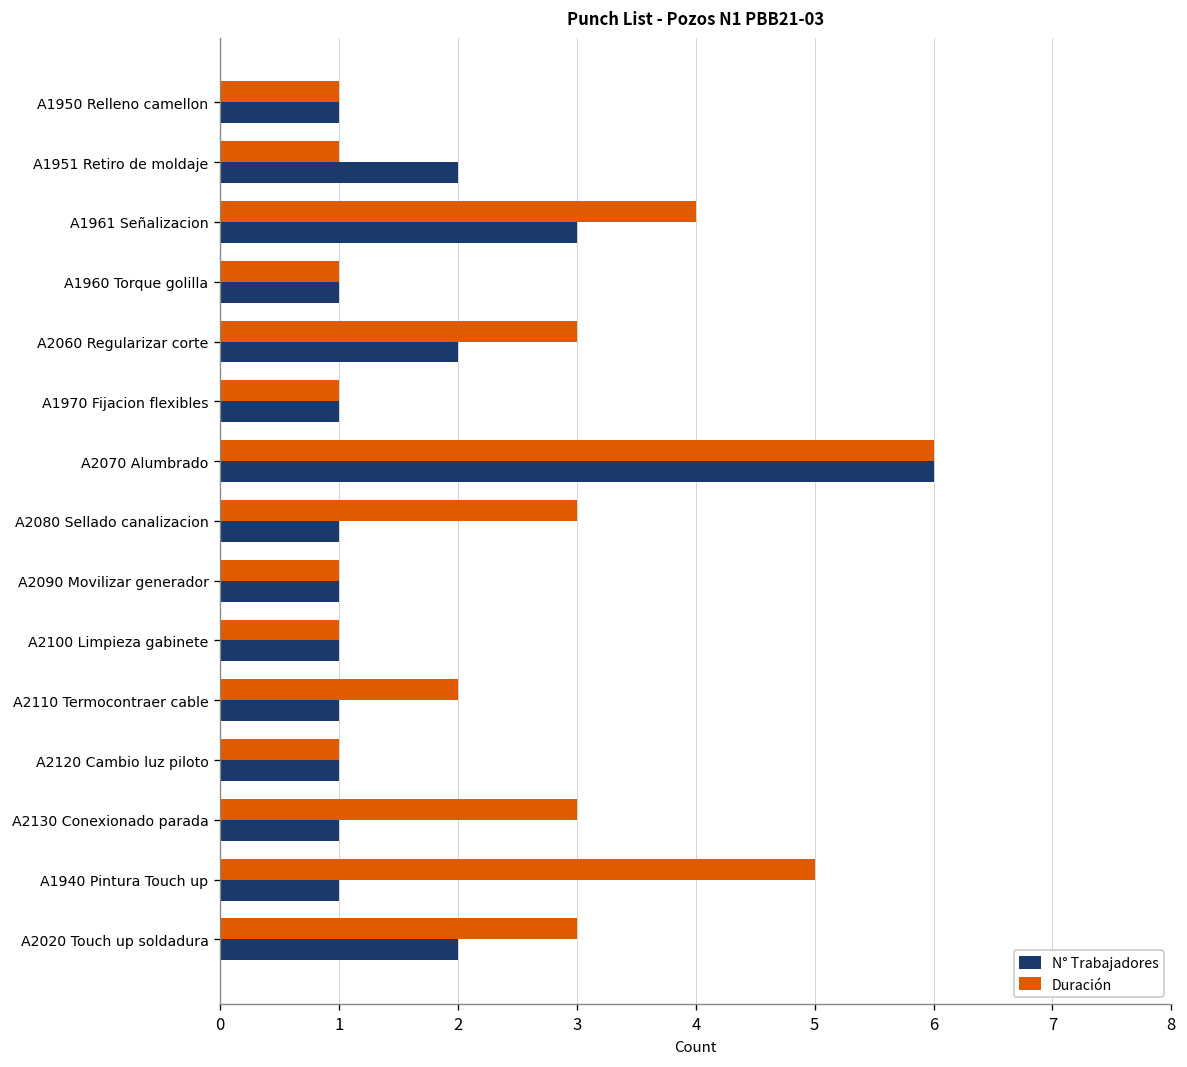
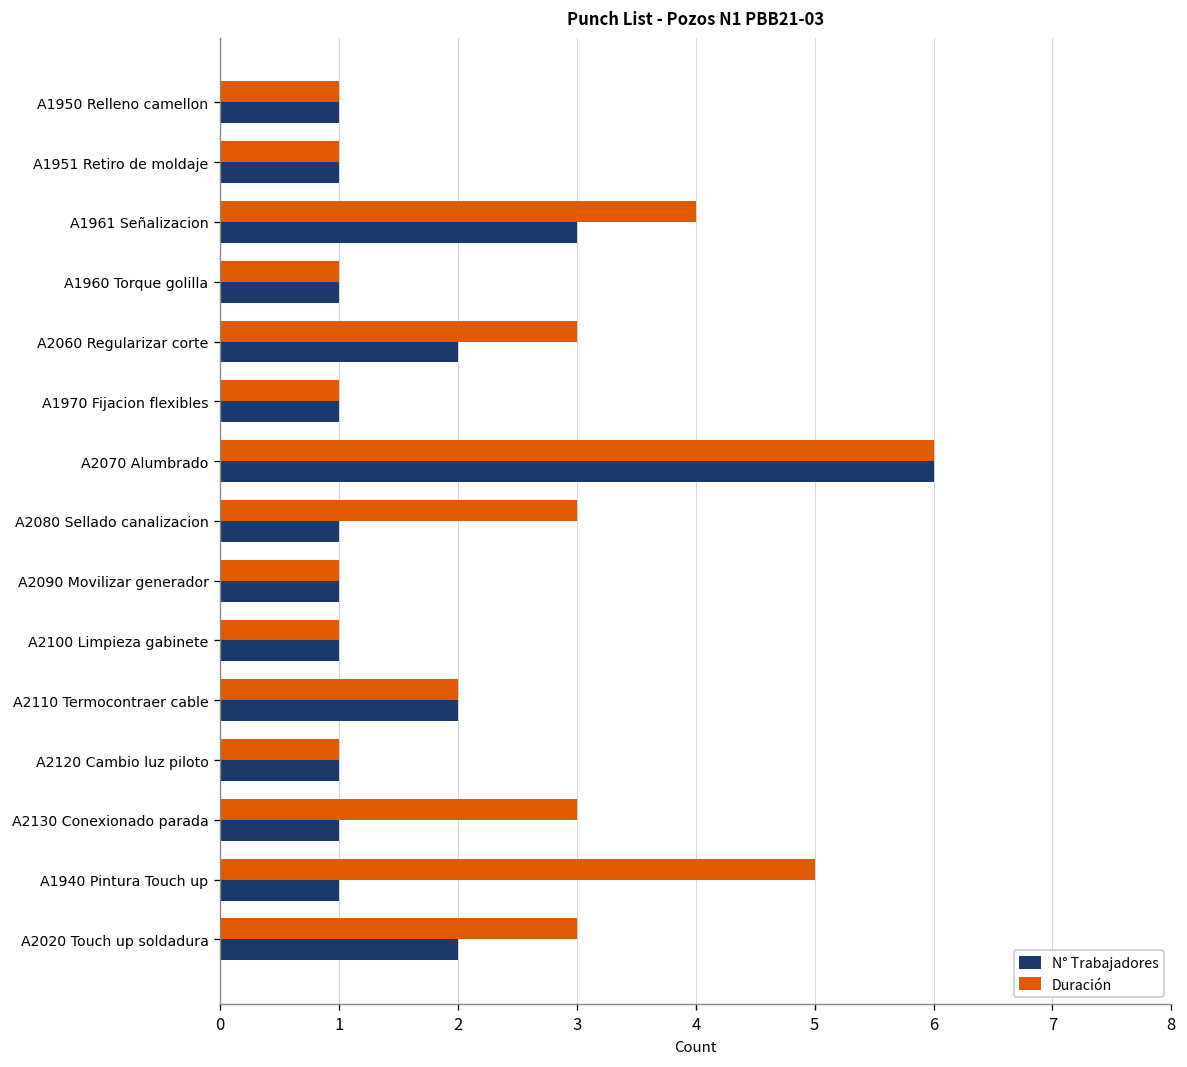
N° Trabajadores, A1951 Retiro de moldaje: 2 -> 1
N° Trabajadores, A2110 Termocontraer cable: 1 -> 2
